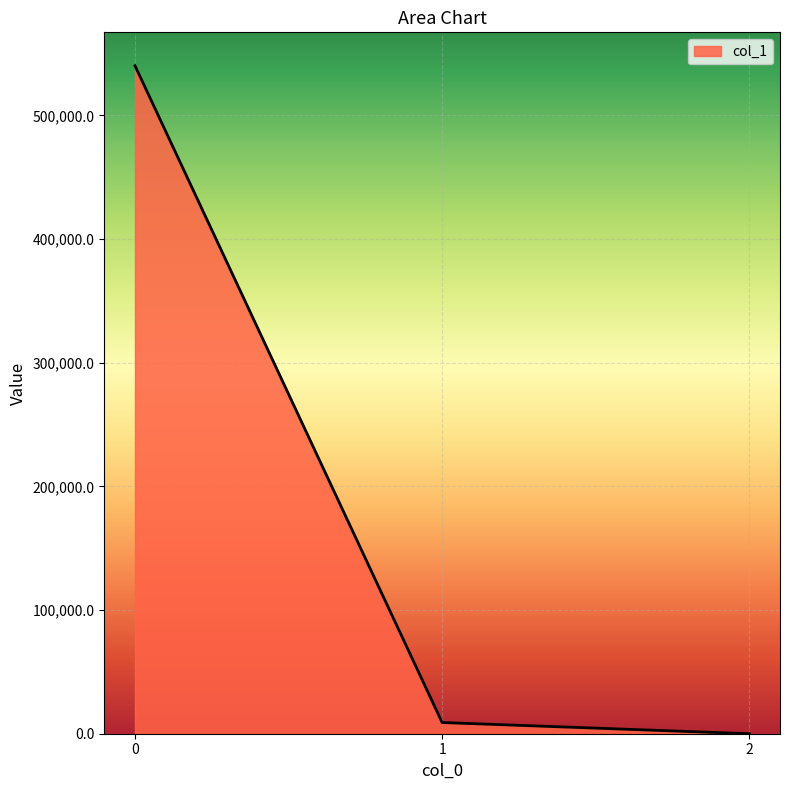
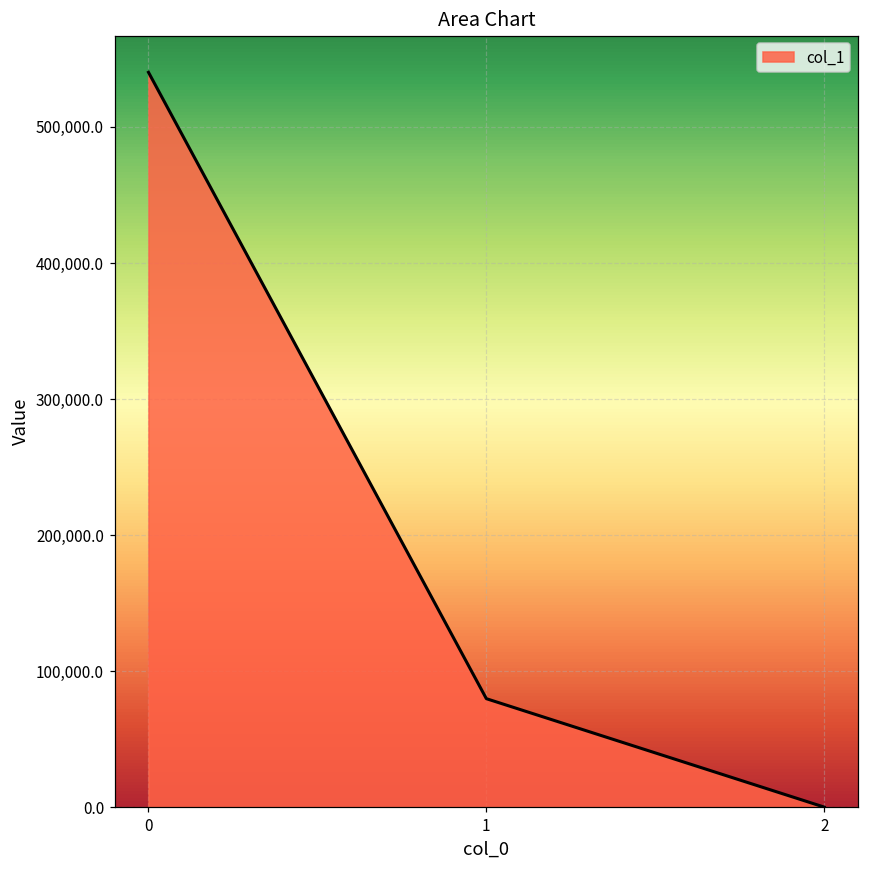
1: 9,000 -> 80,000
